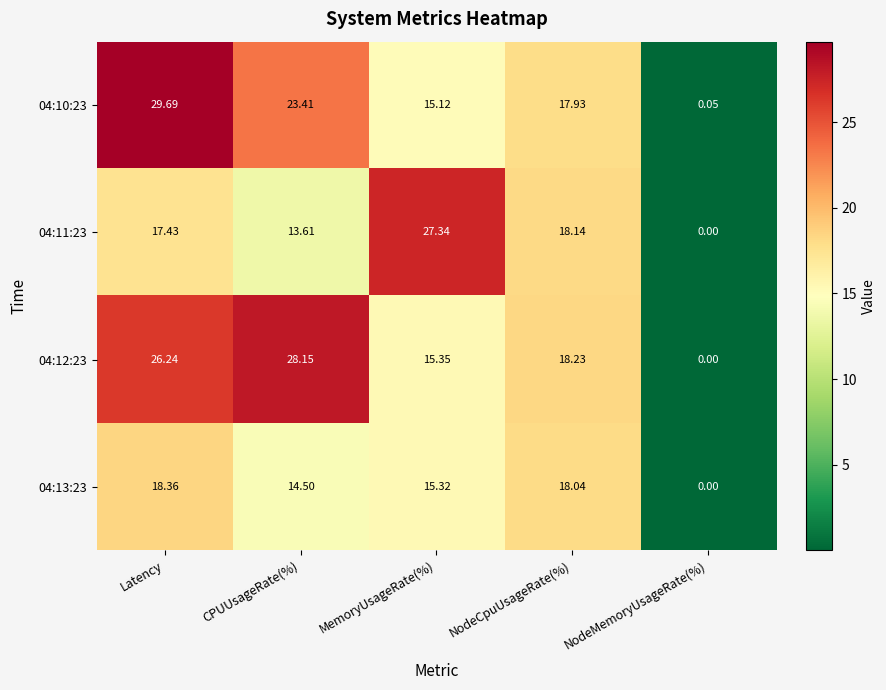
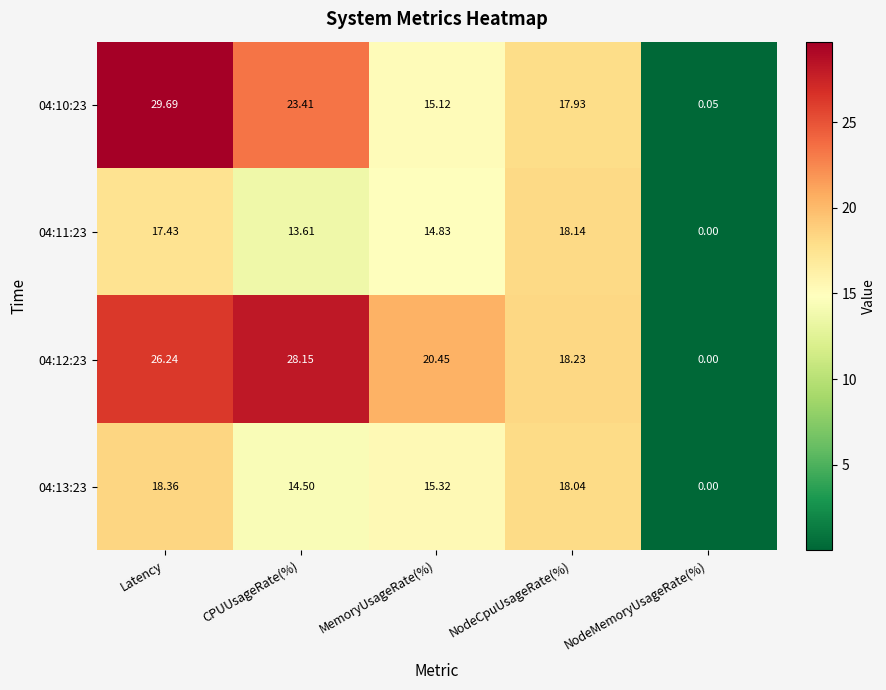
04:11:23, MemoryUsageRate(%): 27.34 -> 14.83
04:12:23, MemoryUsageRate(%): 15.35 -> 20.45
